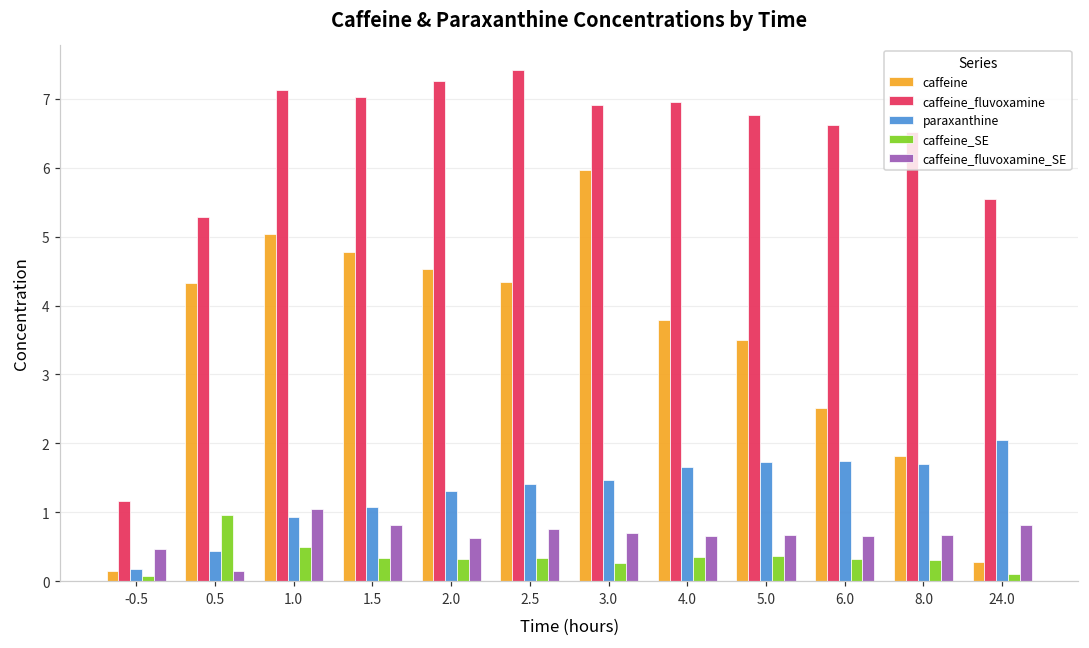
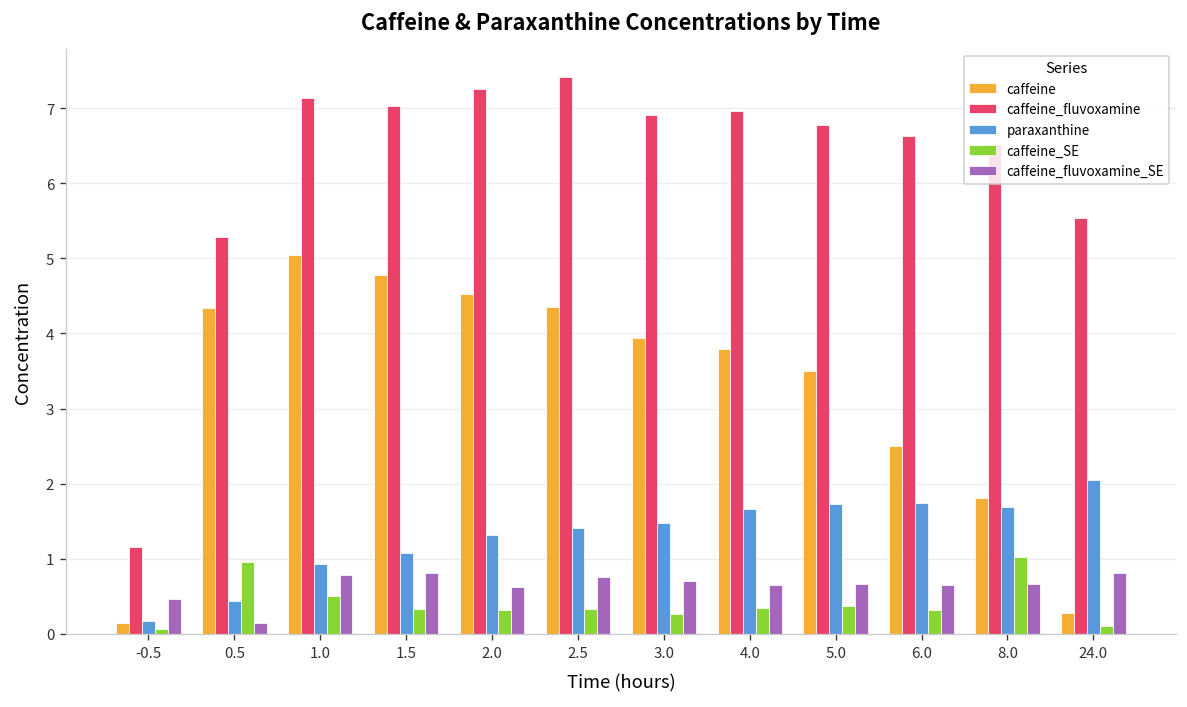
caffeine_fluvoxamine_SE, 1.0: 1.0 -> 0.8
caffeine, 3.0: 6.0 -> 3.9
caffeine_SE, 8.0: 0.3 -> 1.0
